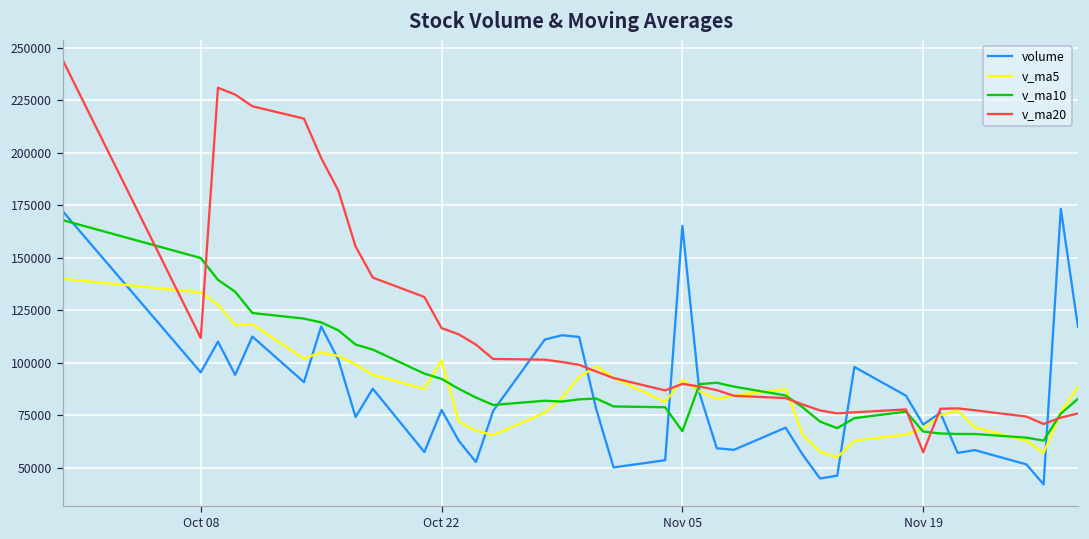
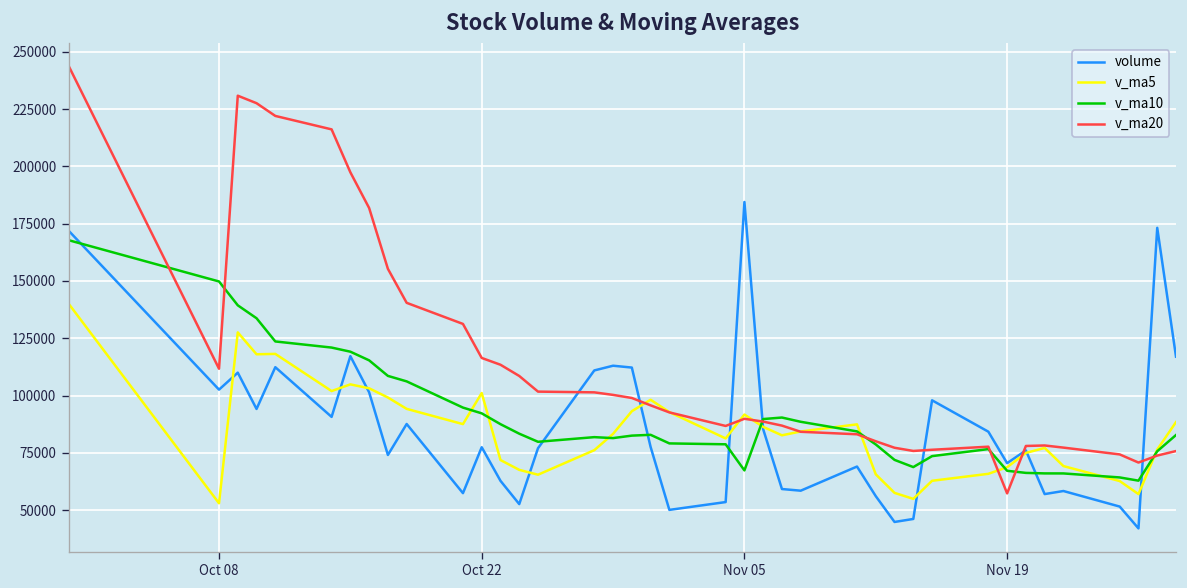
volume, Oct 08: 95000 -> 103000
v_ma5, Oct 08: 133000 -> 53000
volume, Nov 05: 165000 -> 184000
